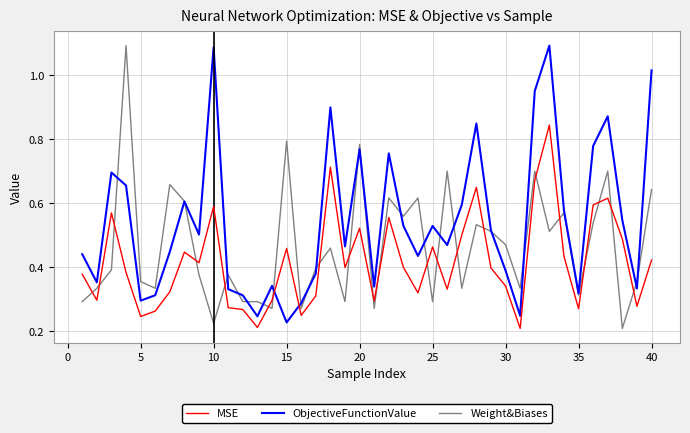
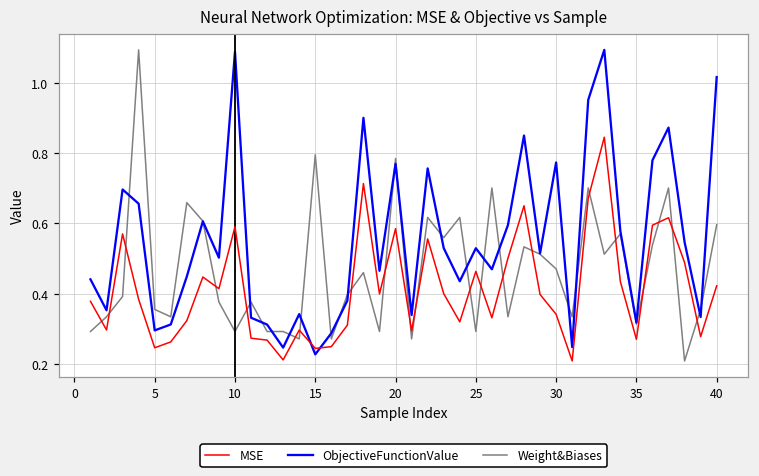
Weight&Biases, 10: 0.22 -> 0.29
MSE, 15: 0.46 -> 0.25
MSE, 20: 0.52 -> 0.59
ObjectiveFunctionValue, 30: 0.39 -> 0.77
Weight&Biases, 40: 0.64 -> 0.60
